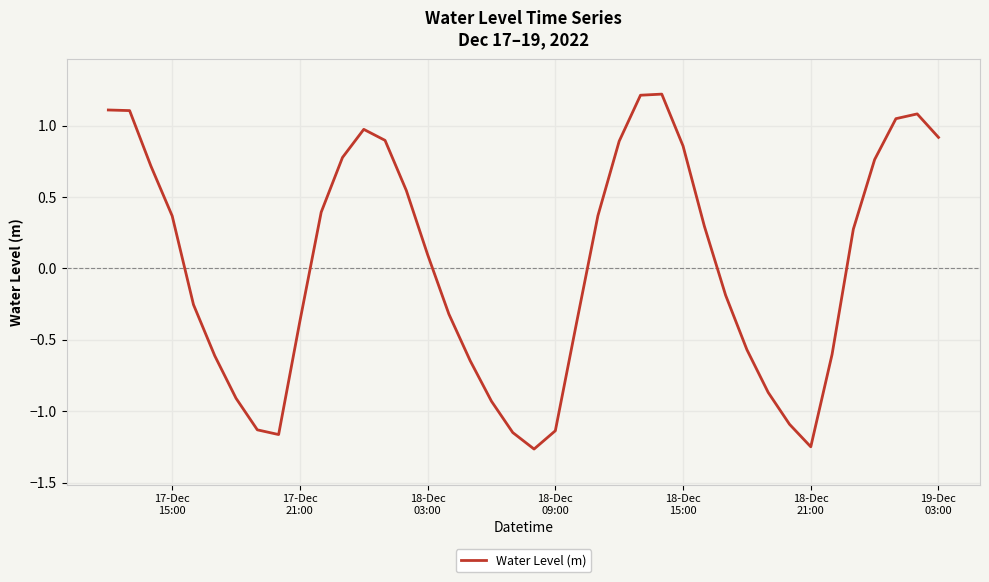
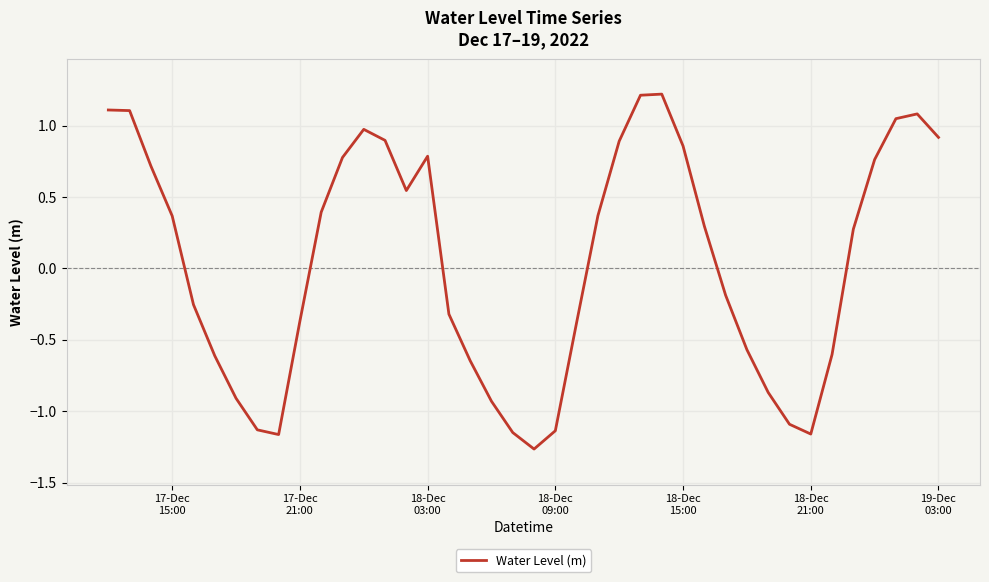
18-Dec 03:00: 0.10 -> 0.79
18-Dec 21:00: -1.25 -> -1.16
